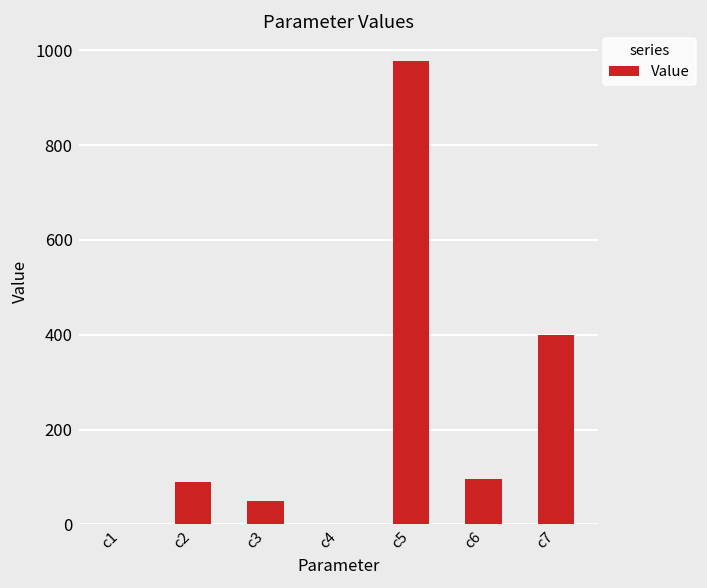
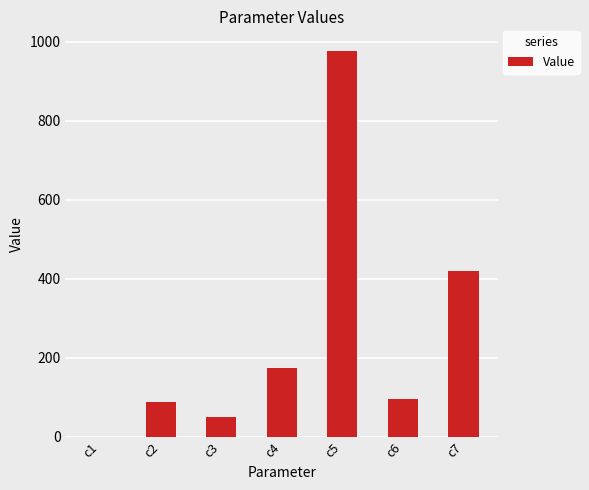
c4: 0 -> 180
c7: 400 -> 420
